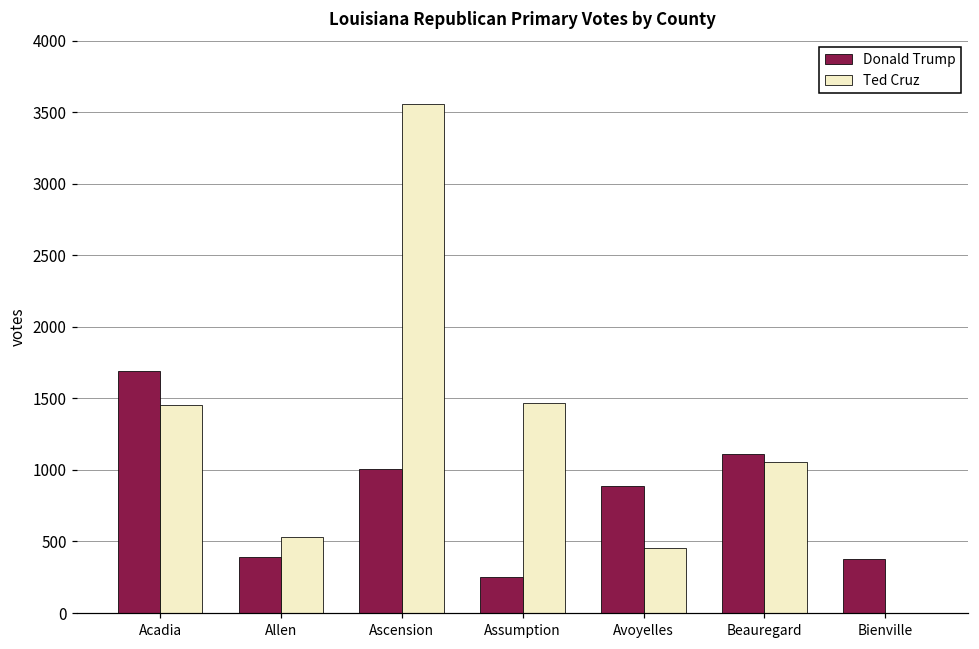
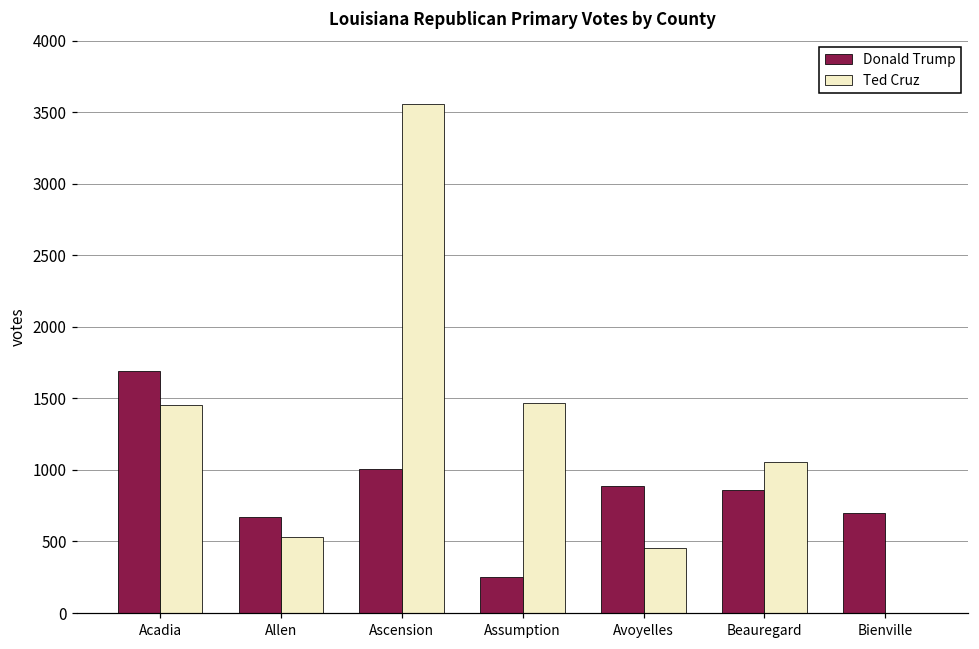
Donald Trump, Allen: 390 -> 670
Donald Trump, Beauregard: 1110 -> 860
Donald Trump, Bienville: 380 -> 700
